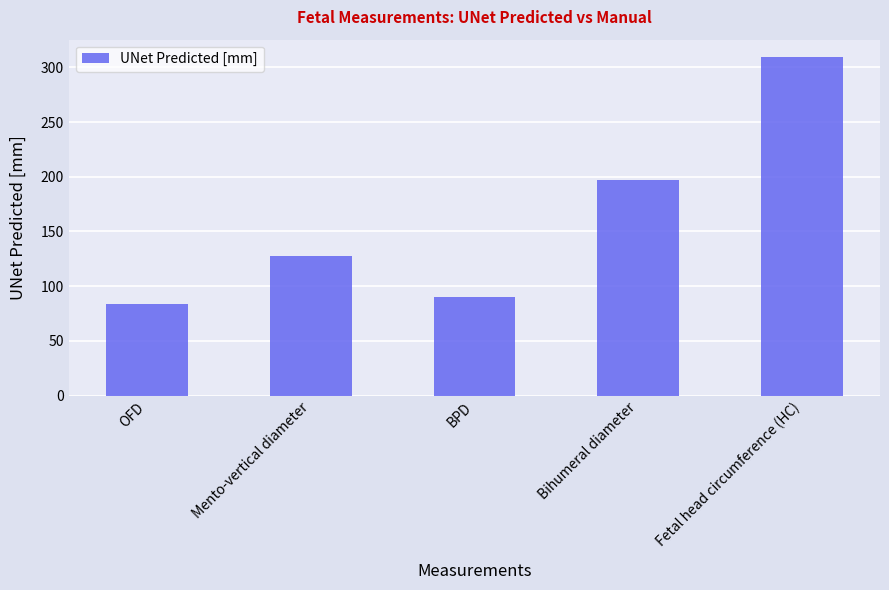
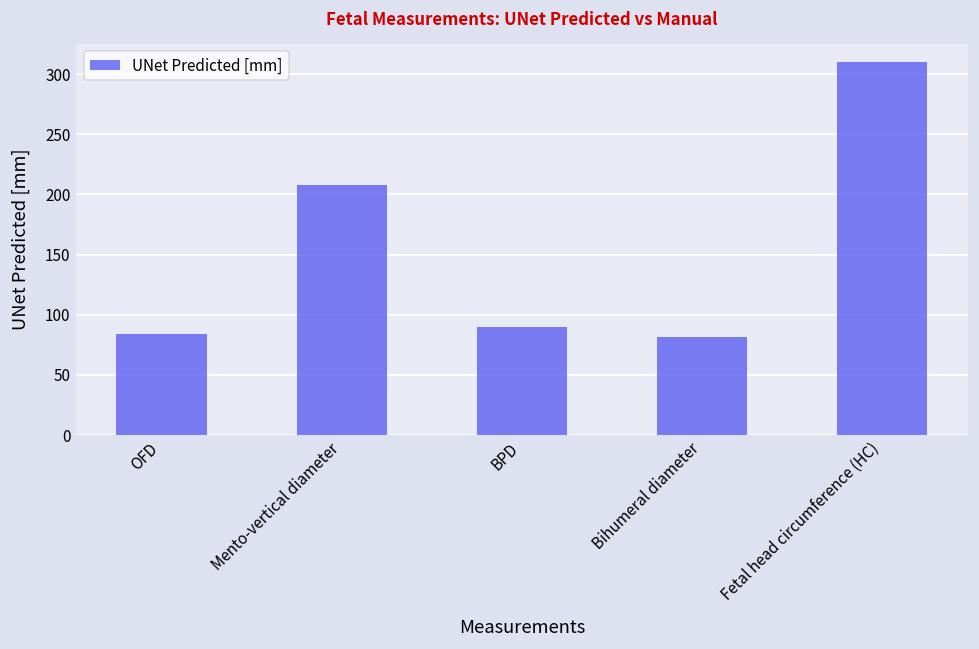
Mento-vertical diameter: 128 -> 208
Bihumeral diameter: 197 -> 82
